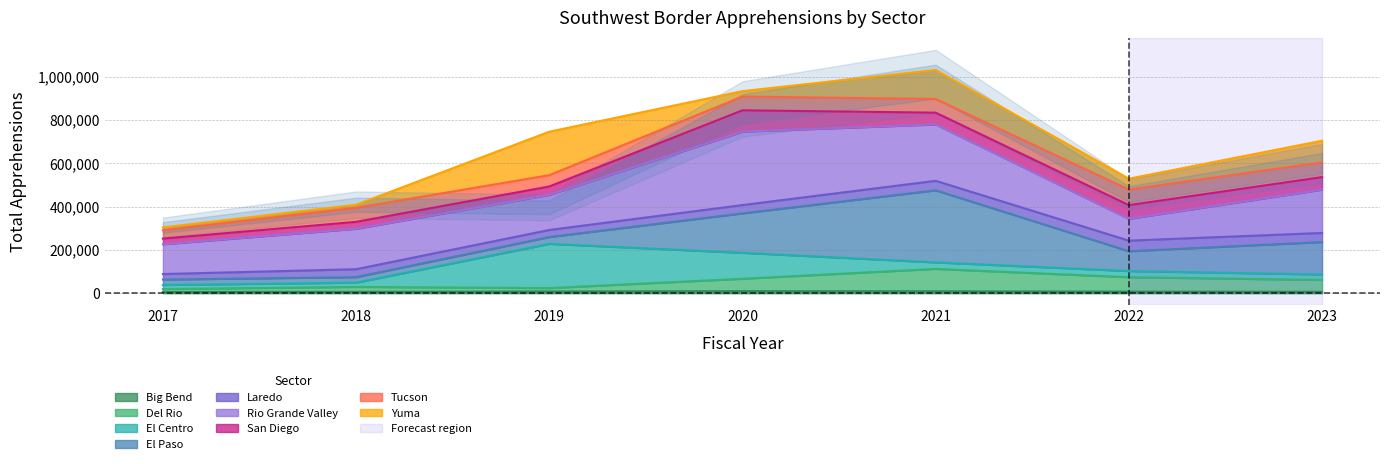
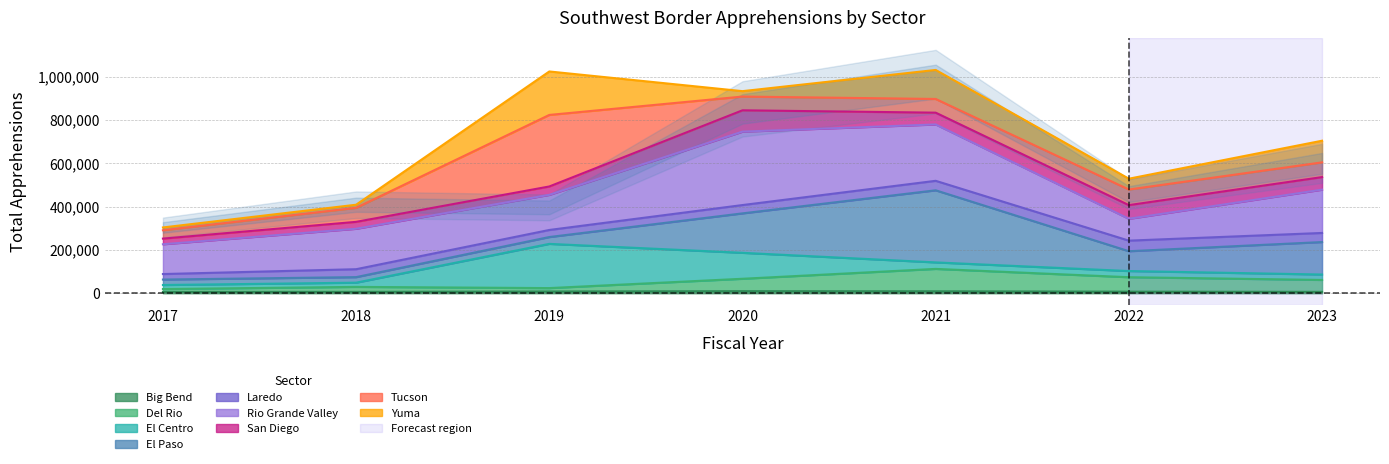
Tucson, 2019: 50,000 -> 330,000
